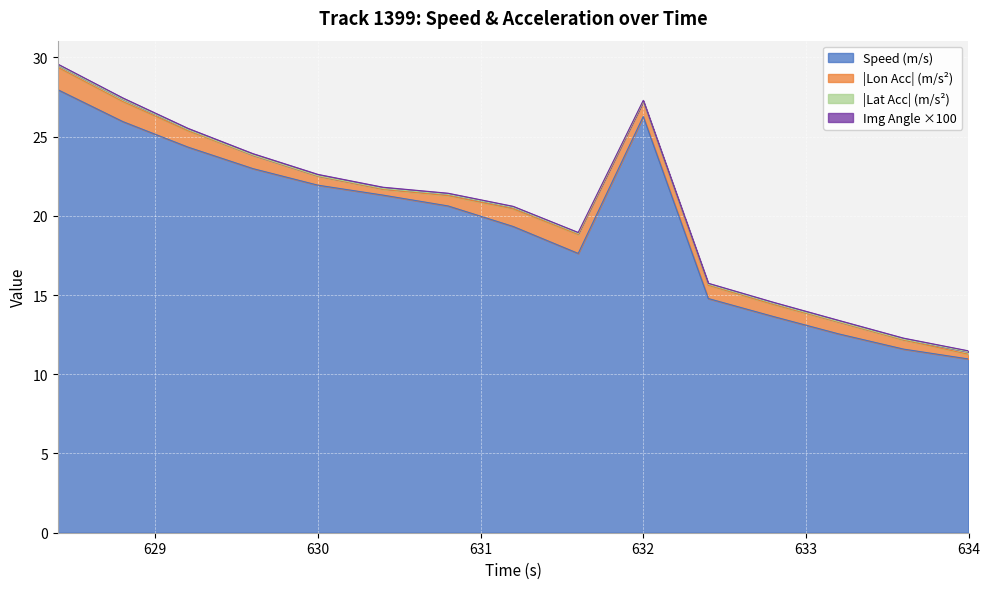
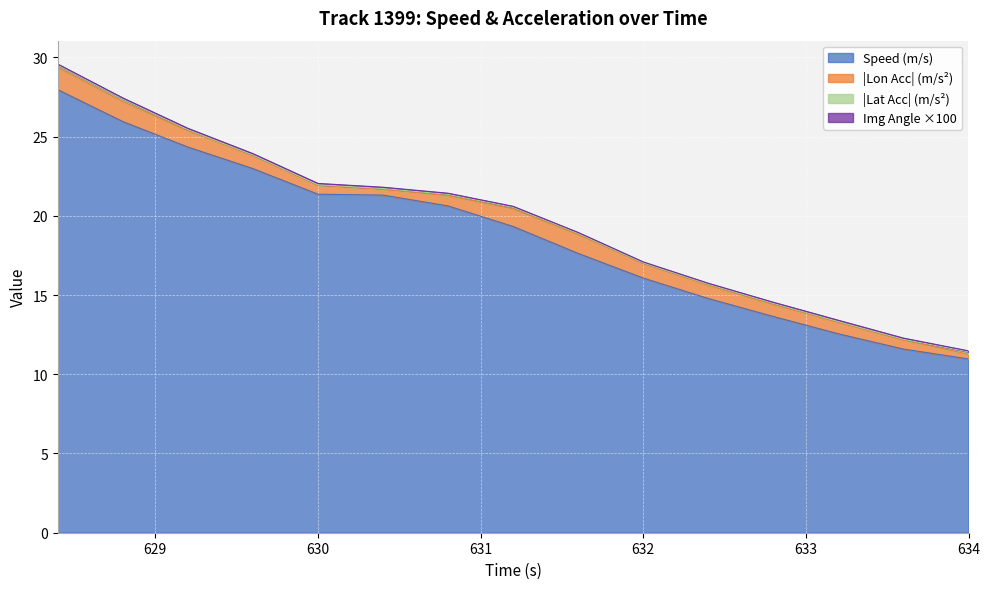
Speed (m/s), 630: 21.9 -> 21.4
Speed (m/s), 632: 26.3 -> 16.1
